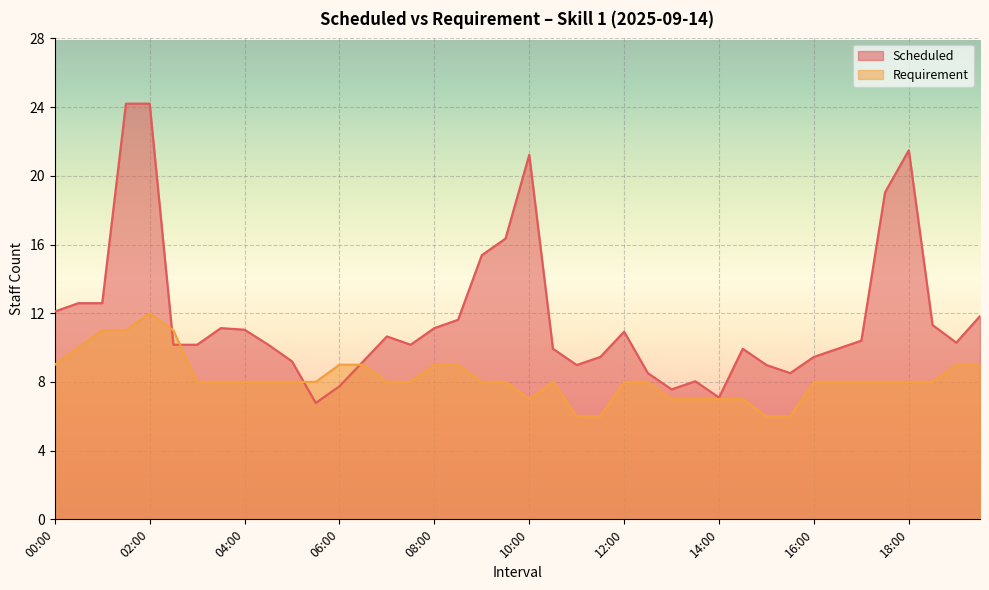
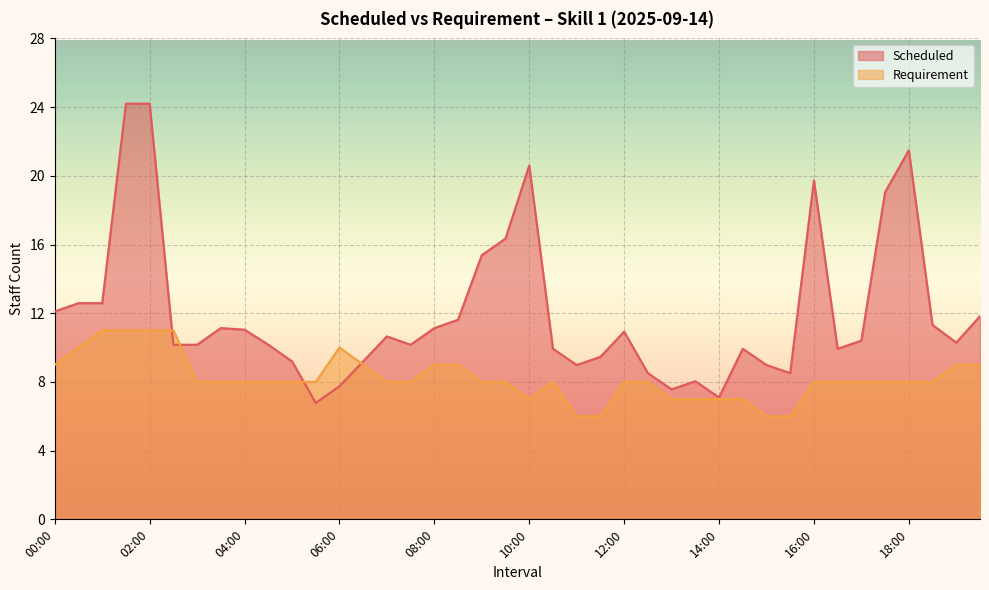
Requirement, 02:00: 12 -> 11
Requirement, 06:00: 9 -> 10
Scheduled, 10:00: 21.2 -> 20.6
Scheduled, 16:00: 9.5 -> 19.7
